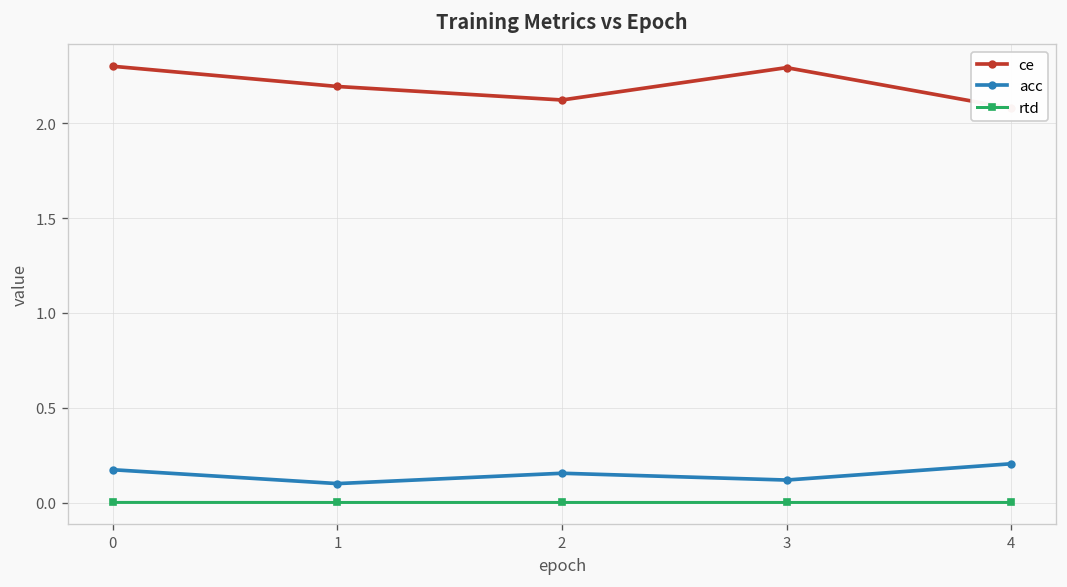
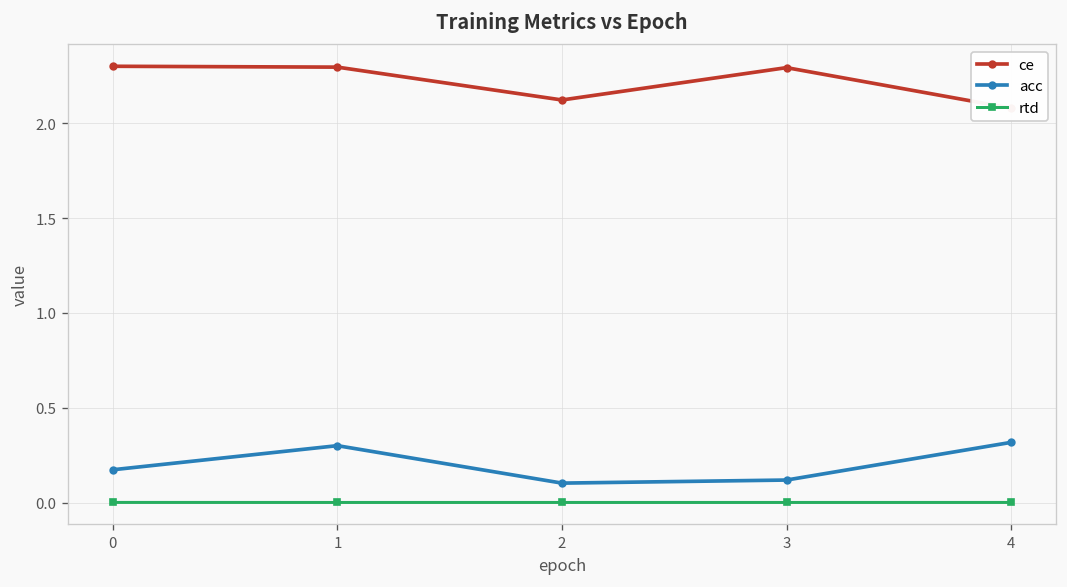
ce, 1: 2.19 -> 2.30
acc, 1: 0.1 -> 0.3
acc, 2: 0.15 -> 0.10
acc, 4: 0.20 -> 0.32
